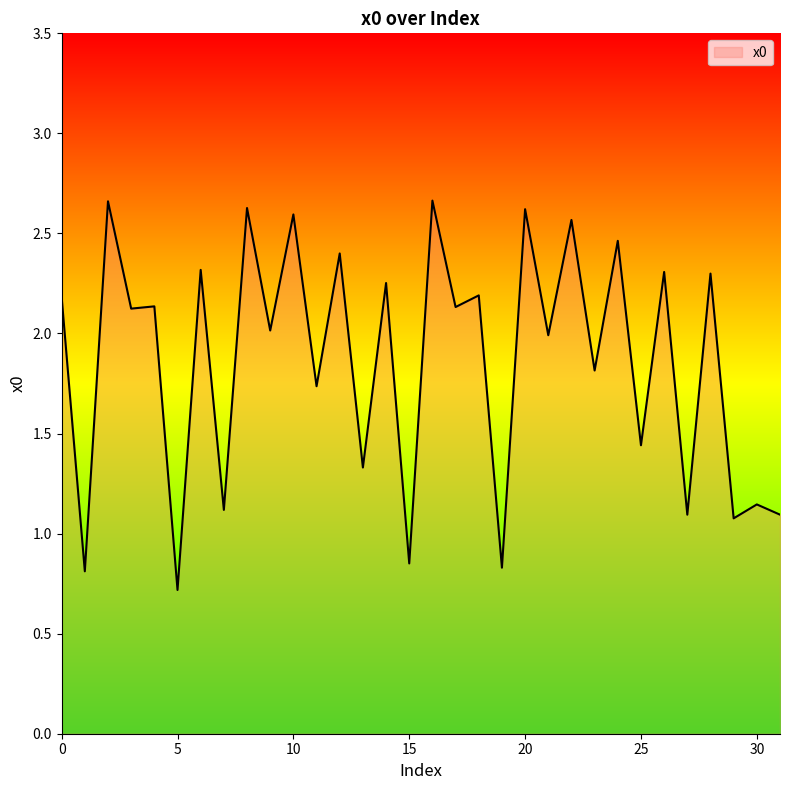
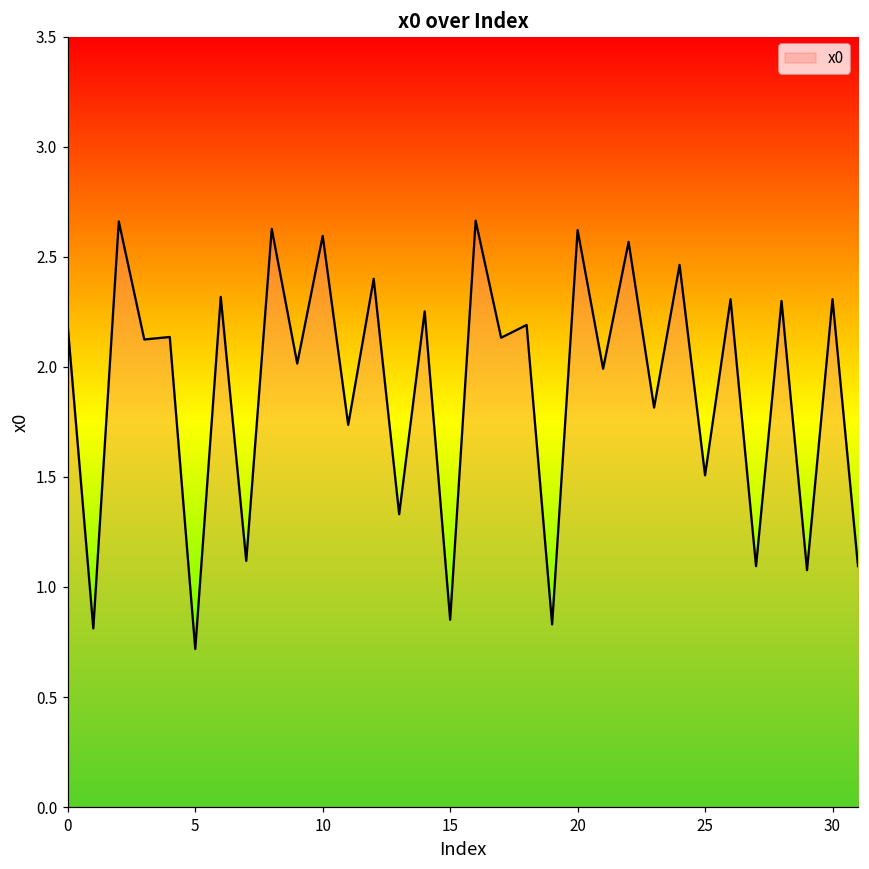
25: 1.44 -> 1.51
30: 1.15 -> 2.31
